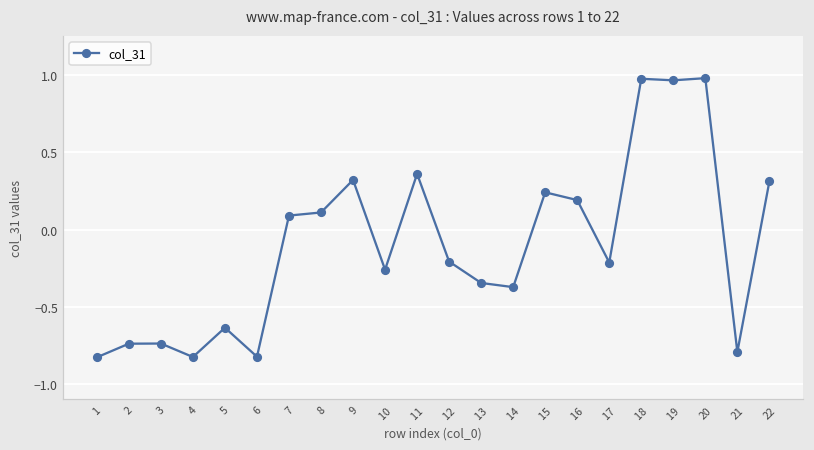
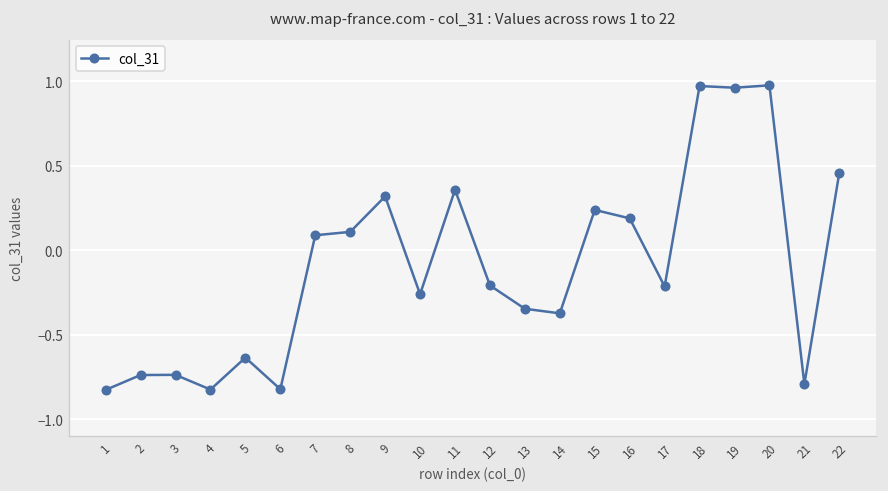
22: 0.31 -> 0.46
